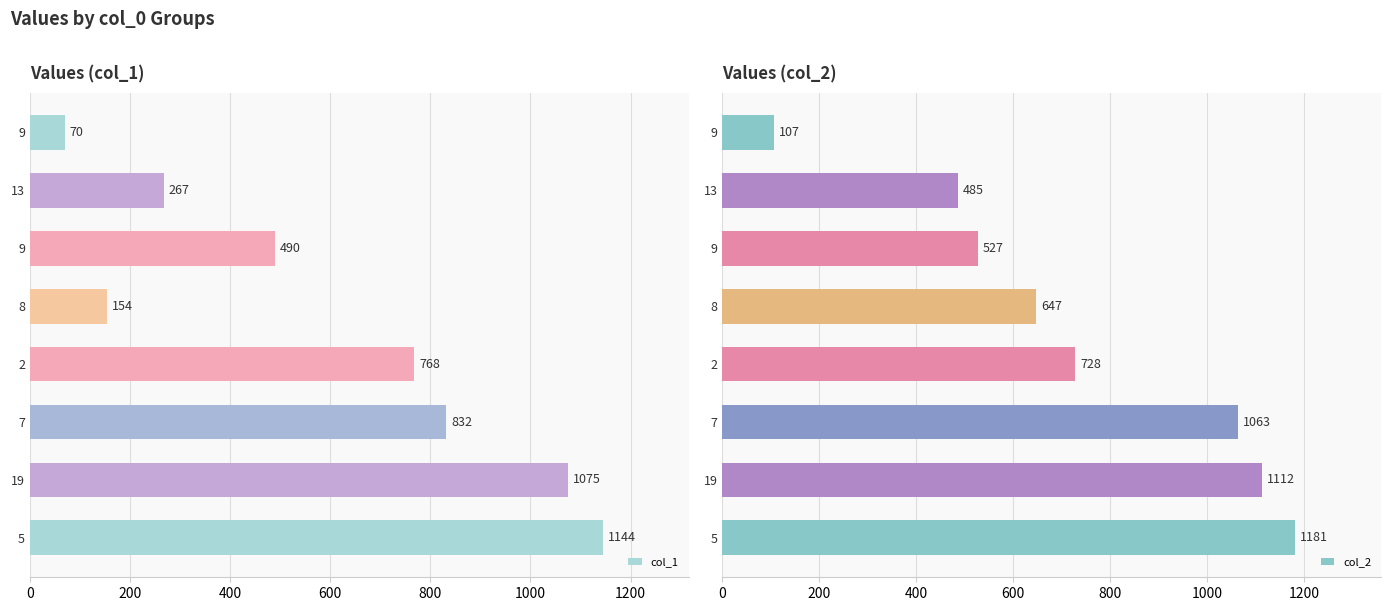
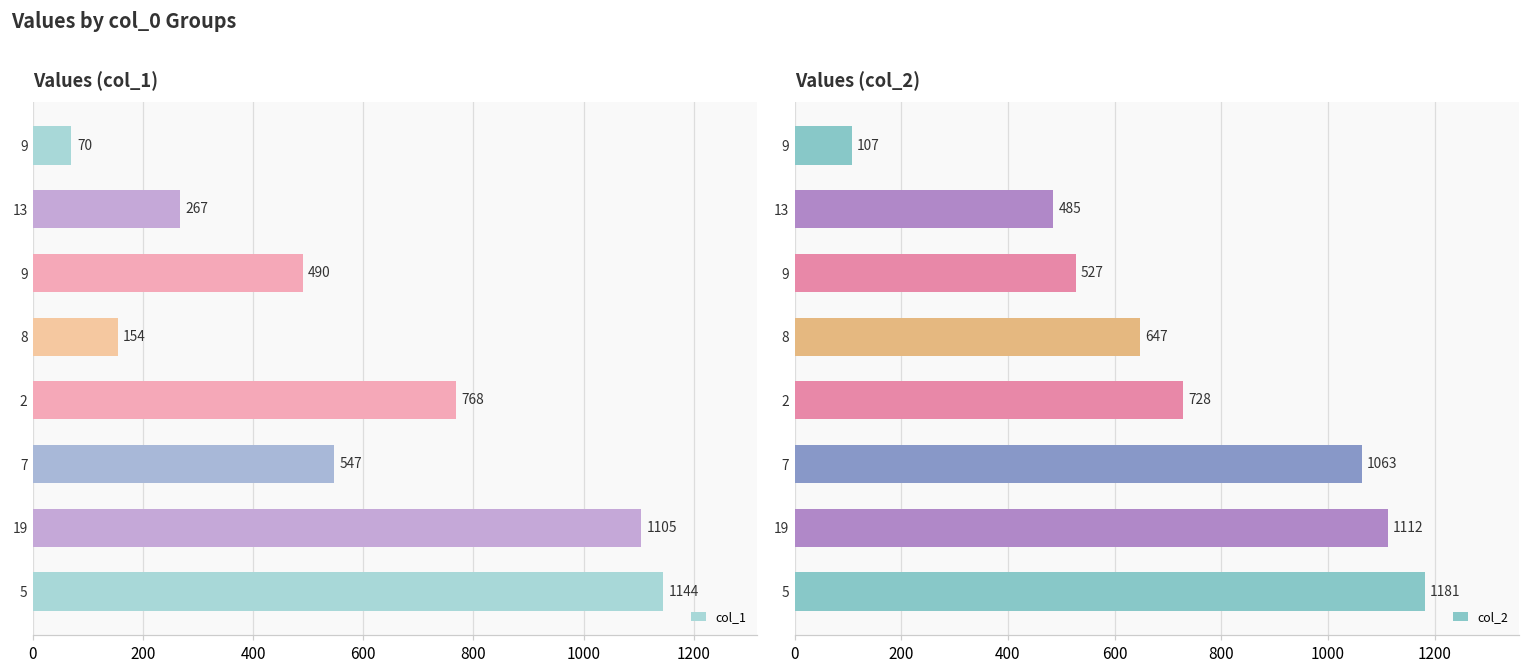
Values (col_1), 7: 832 -> 547
Values (col_1), 19: 1075 -> 1105
